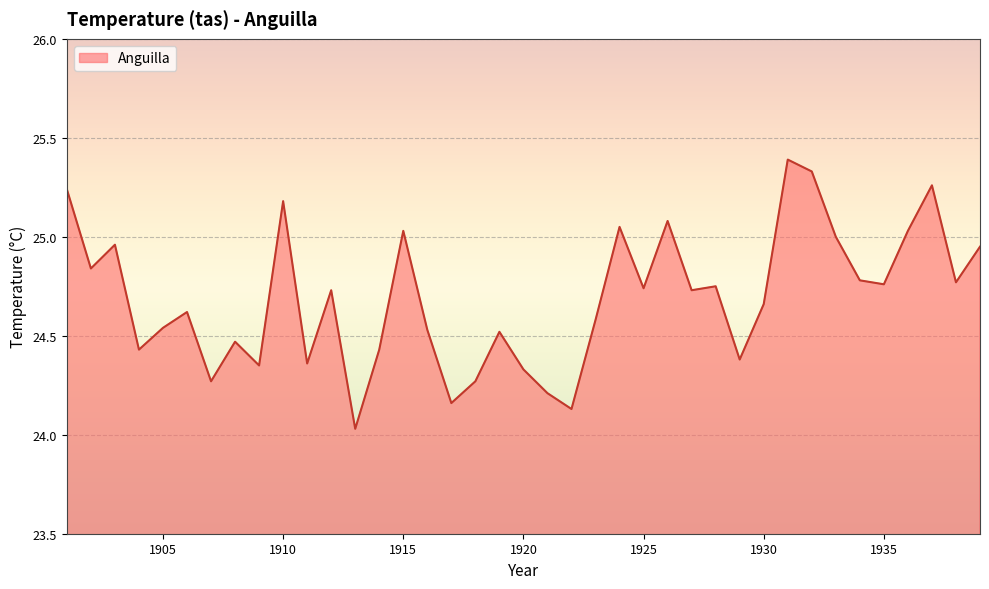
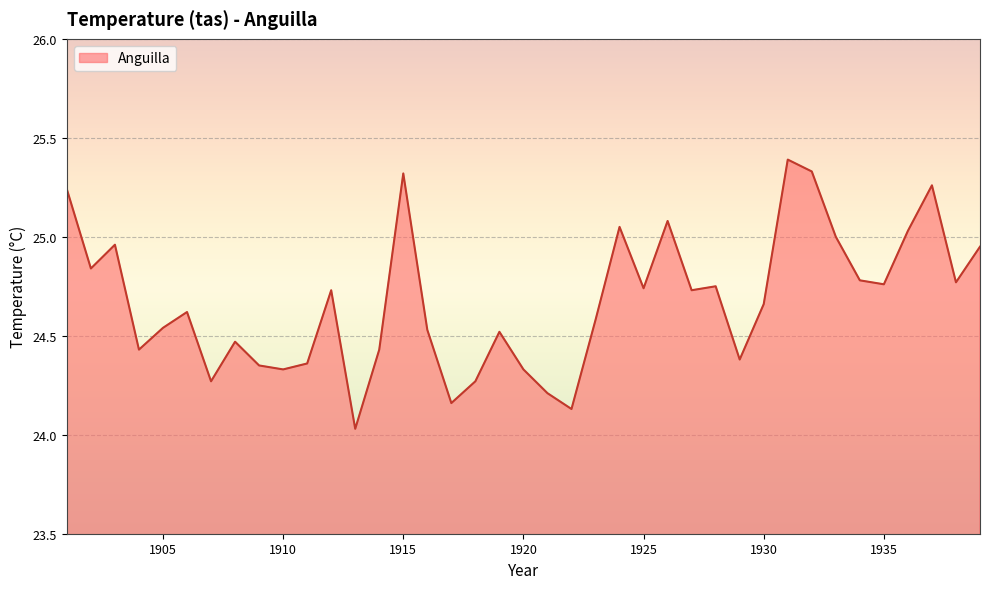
1910: 25.18 -> 24.33
1915: 25.03 -> 25.32
